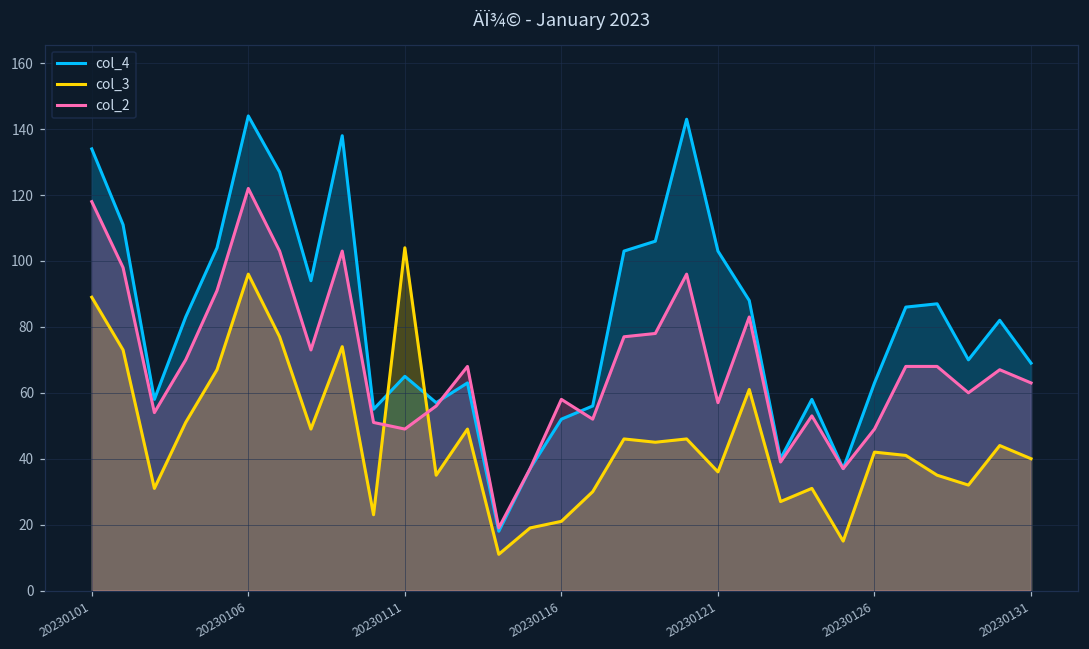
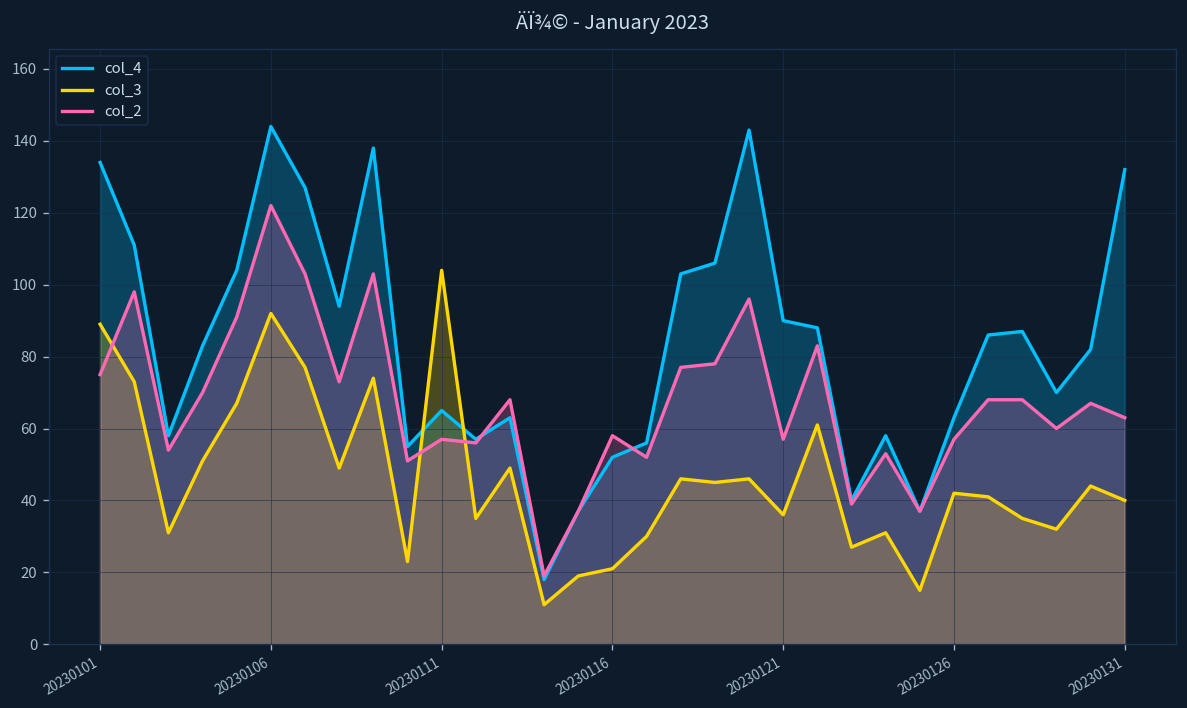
col_2, 20230101: 118 -> 75
col_3, 20230106: 96 -> 92
col_2, 20230111: 49 -> 57
col_4, 20230121: 103 -> 90
col_2, 20230126: 49 -> 57
col_4, 20230131: 69 -> 132
